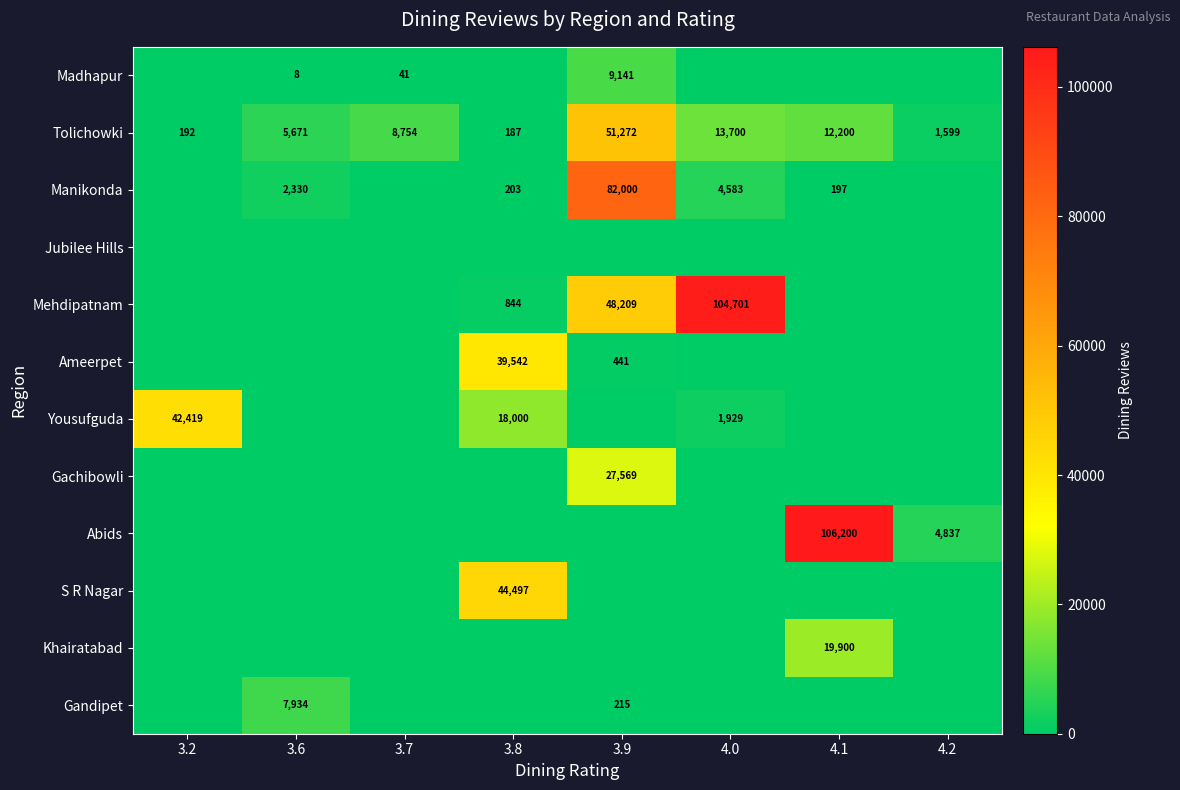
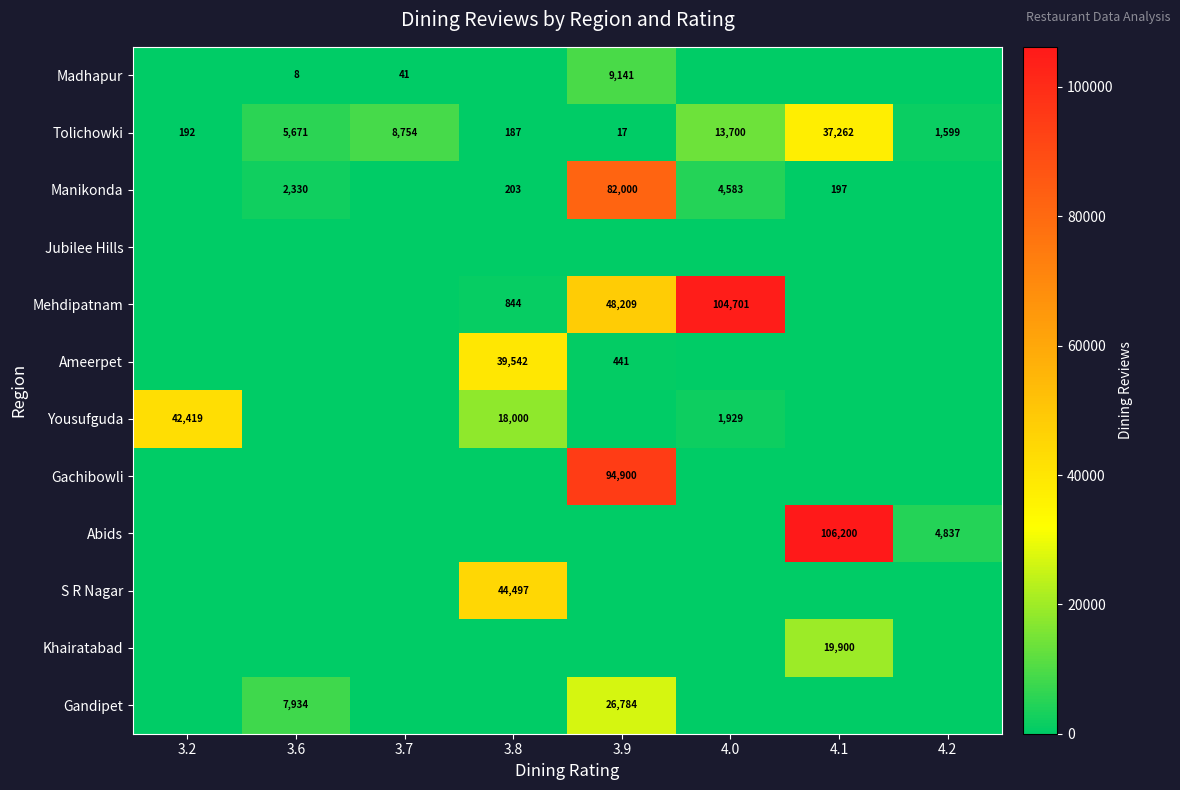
Tolichowki, 3.9: 51,272 -> 17
Tolichowki, 4.1: 12,200 -> 37,262
Gachibowli, 3.9: 27,569 -> 94,900
Gandipet, 3.9: 215 -> 26,784
